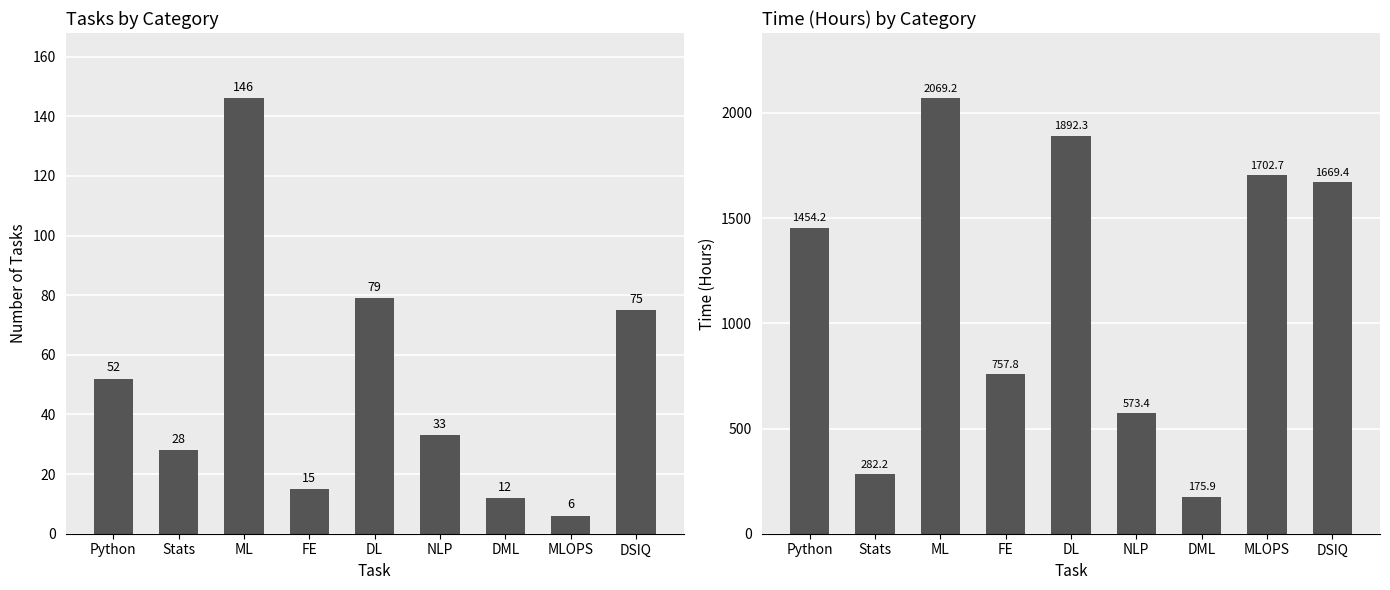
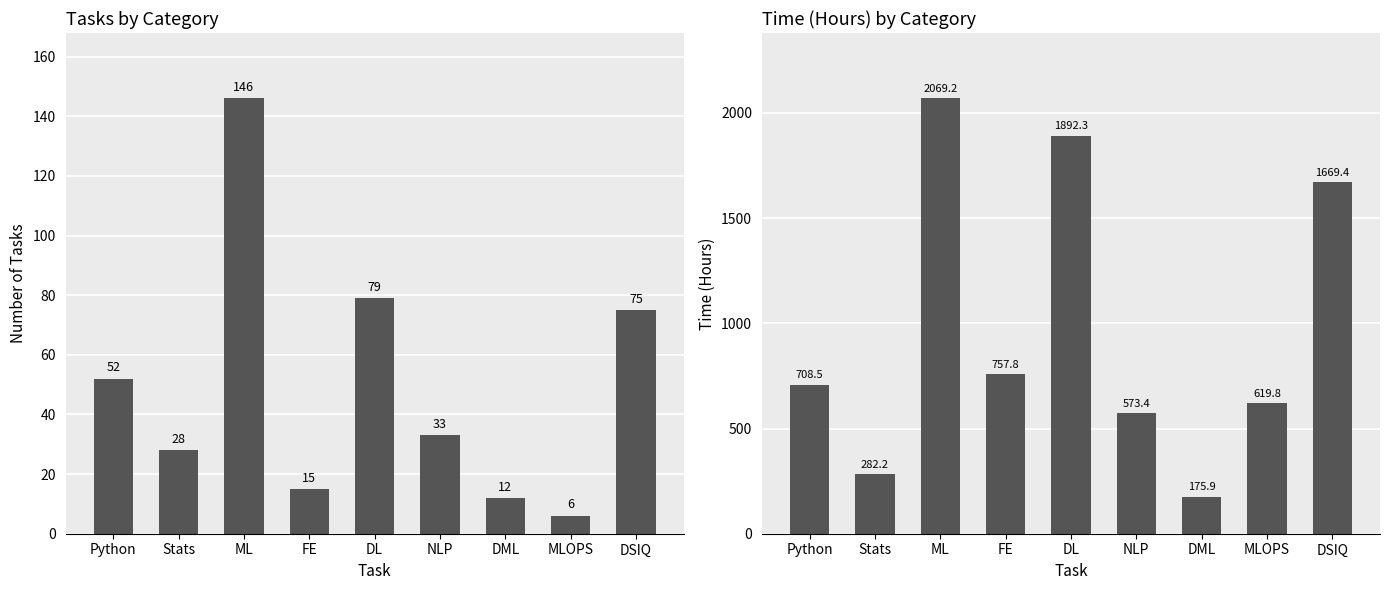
Time (Hours) by Category, Python: 1454.2 -> 708.5
Time (Hours) by Category, MLOPS: 1702.7 -> 619.8
